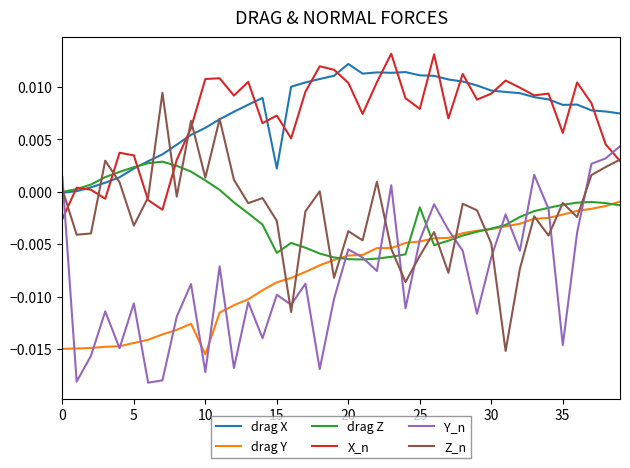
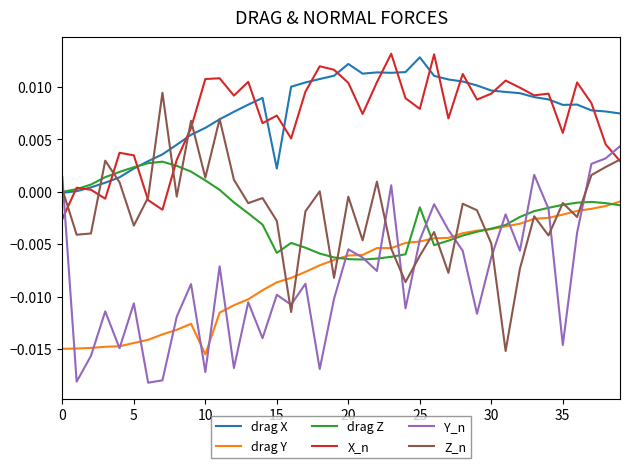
Z_n, 20: -0.0037 -> -0.0005
drag X, 25: 0.0111 -> 0.0128
